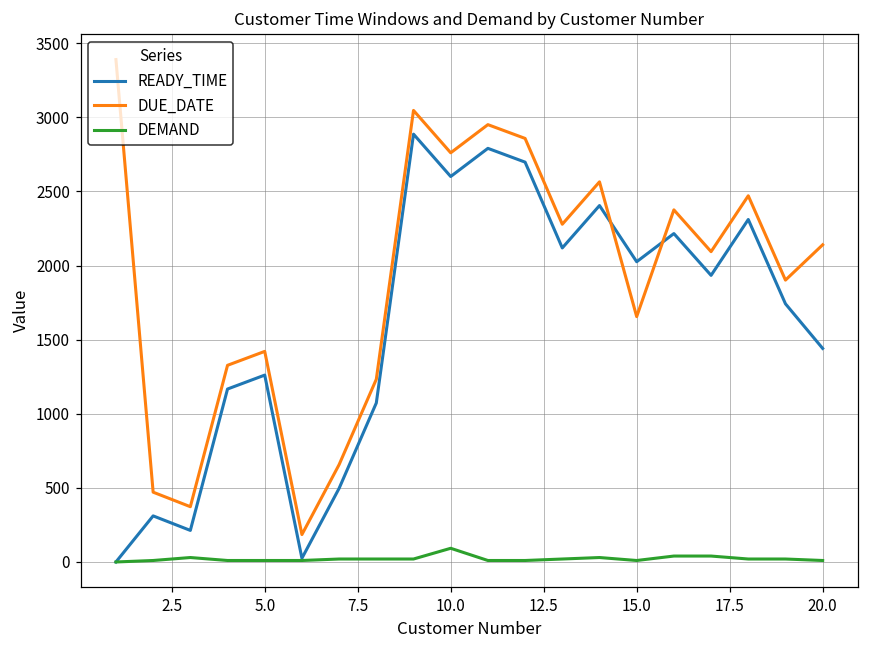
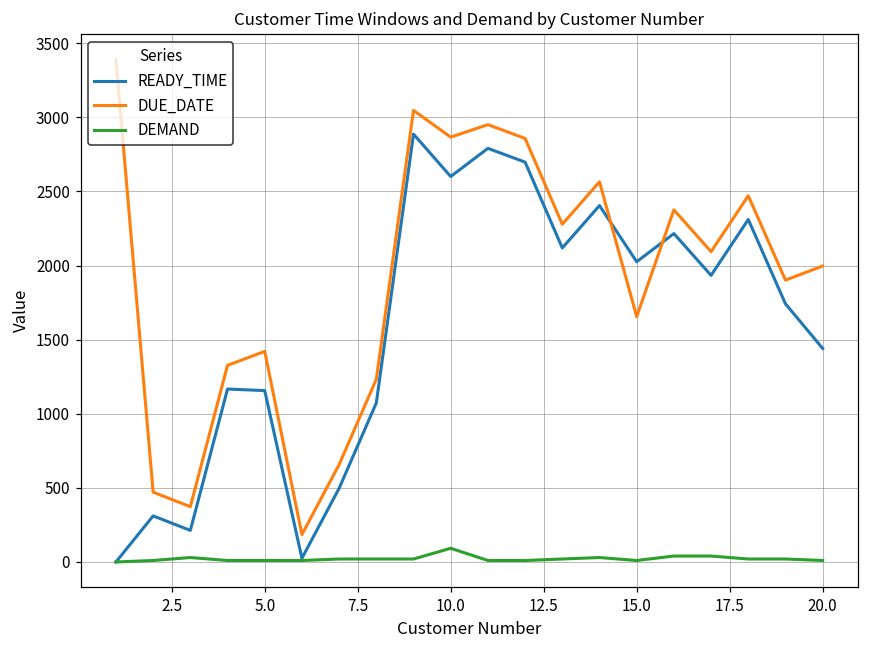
READY_TIME, 5.0: 1260 -> 1160
DUE_DATE, 10.0: 2760 -> 2870
DUE_DATE, 20.0: 2140 -> 2000
